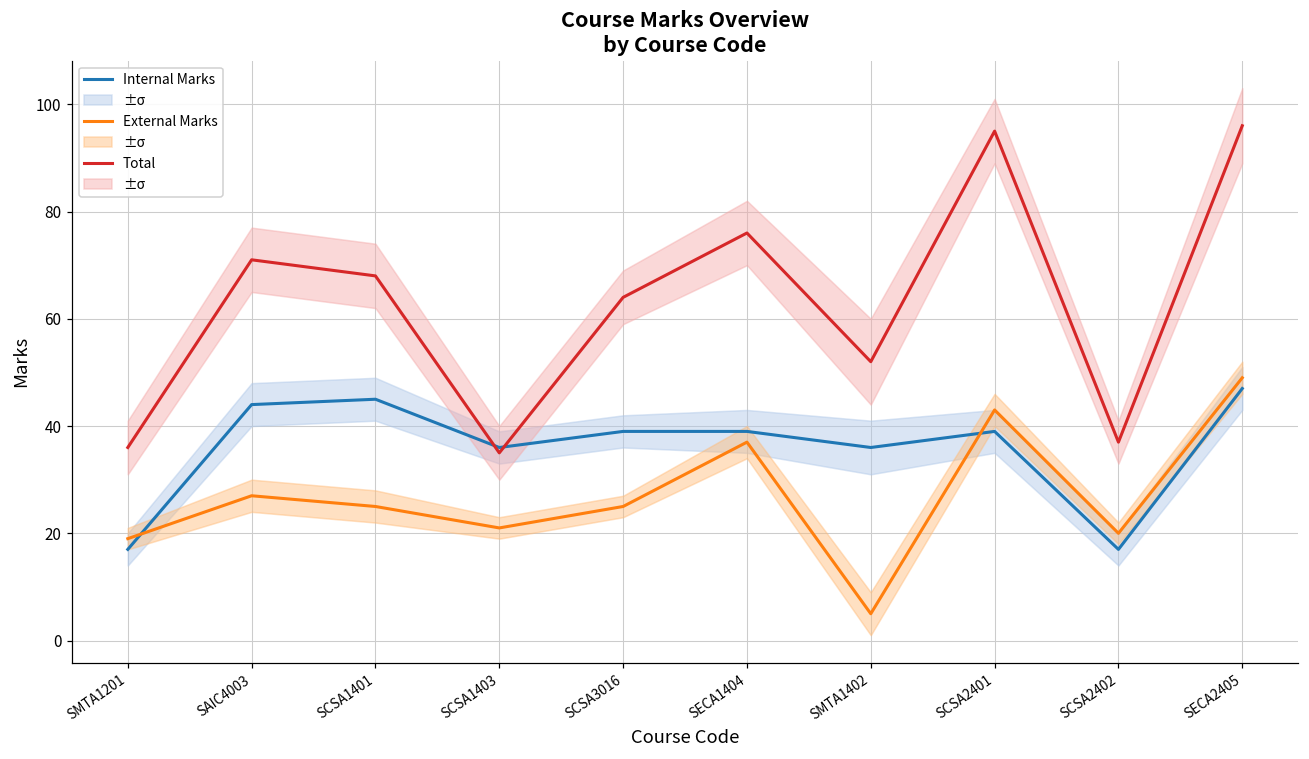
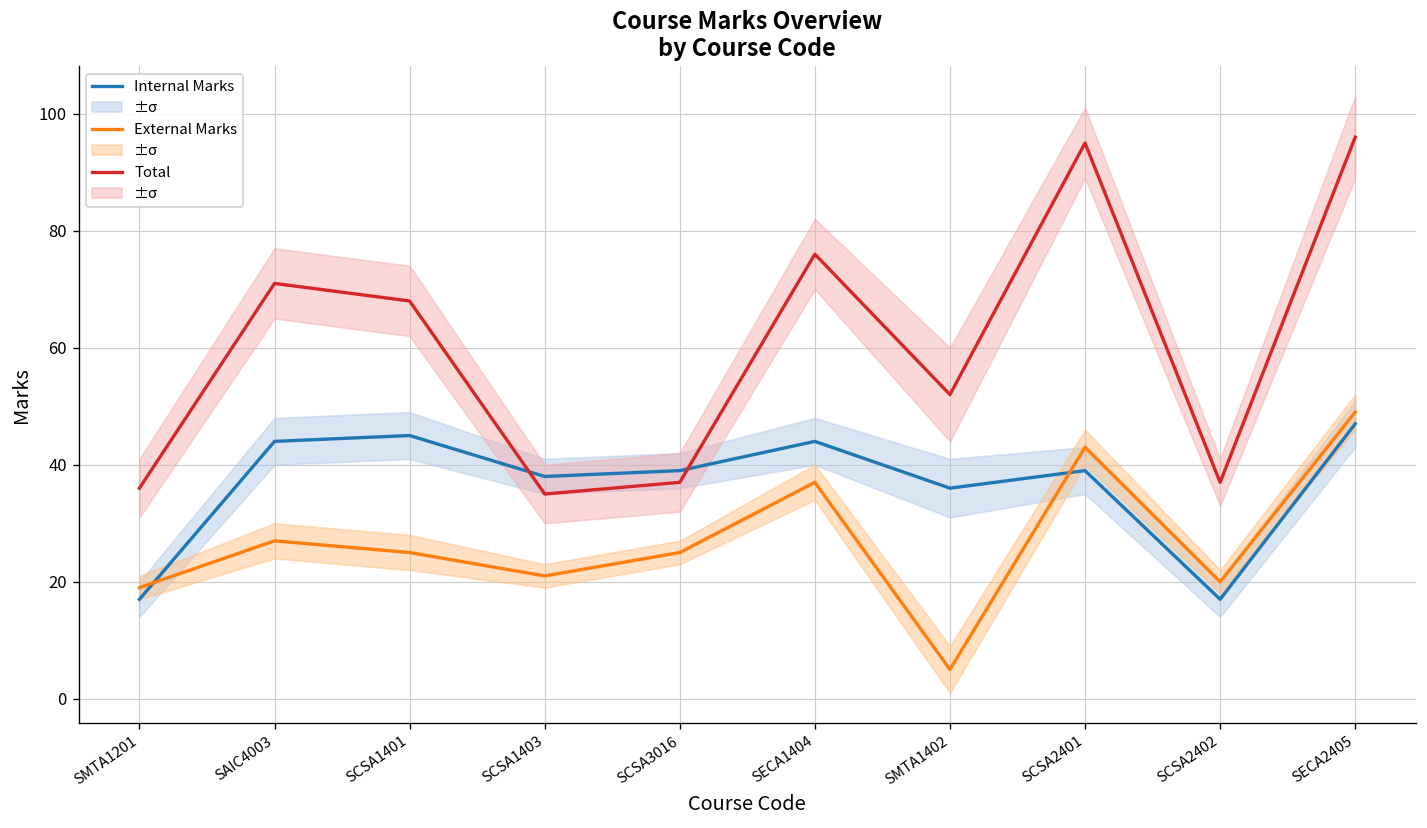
Internal Marks, SCSA1403: 36 -> 38
Total, SCSA3016: 64 -> 37
Internal Marks, SECA1404: 39 -> 44
